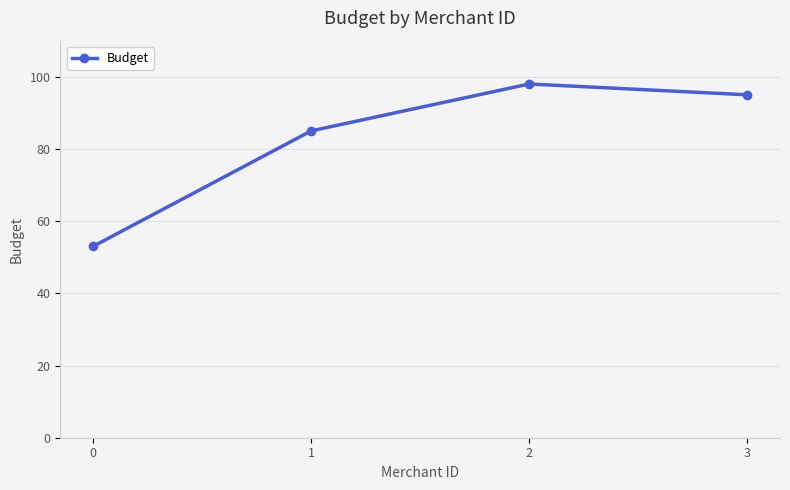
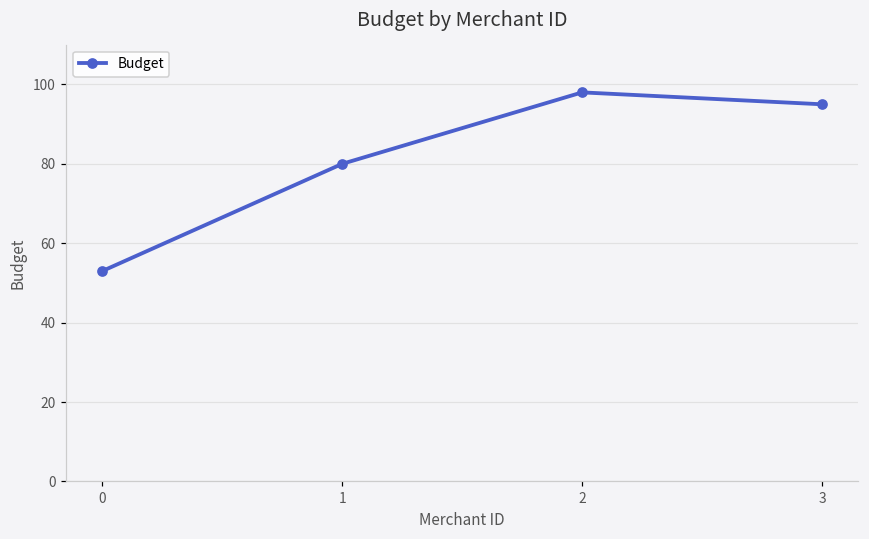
1: 85 -> 80
